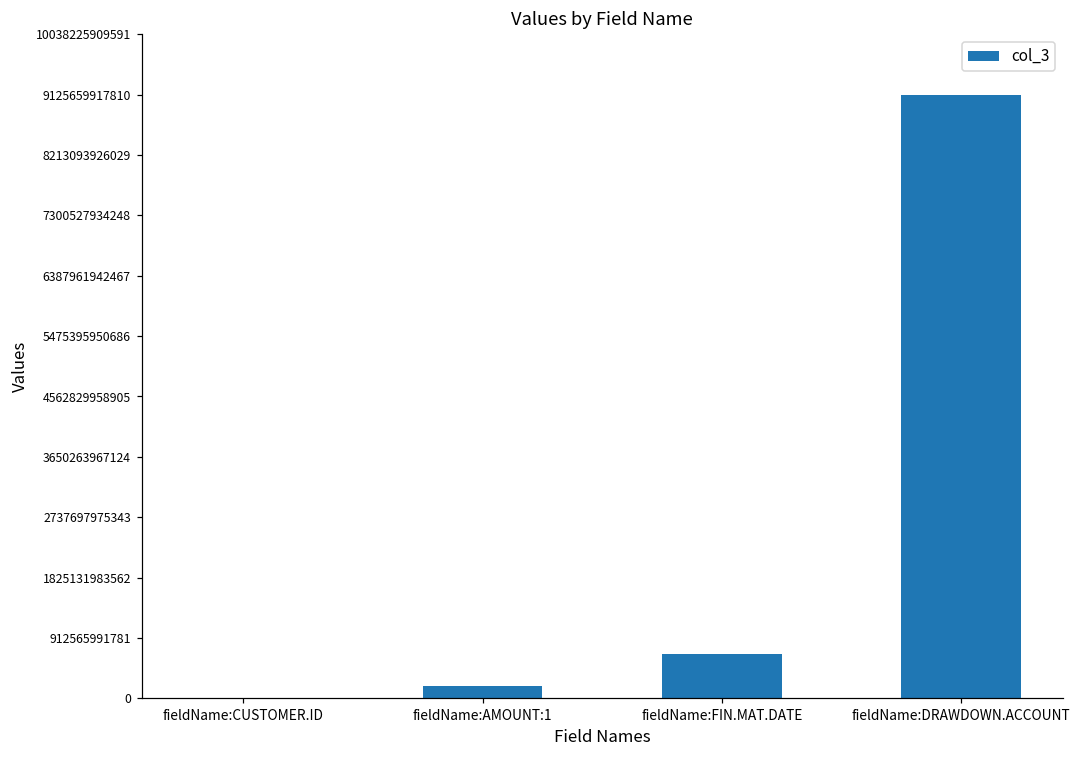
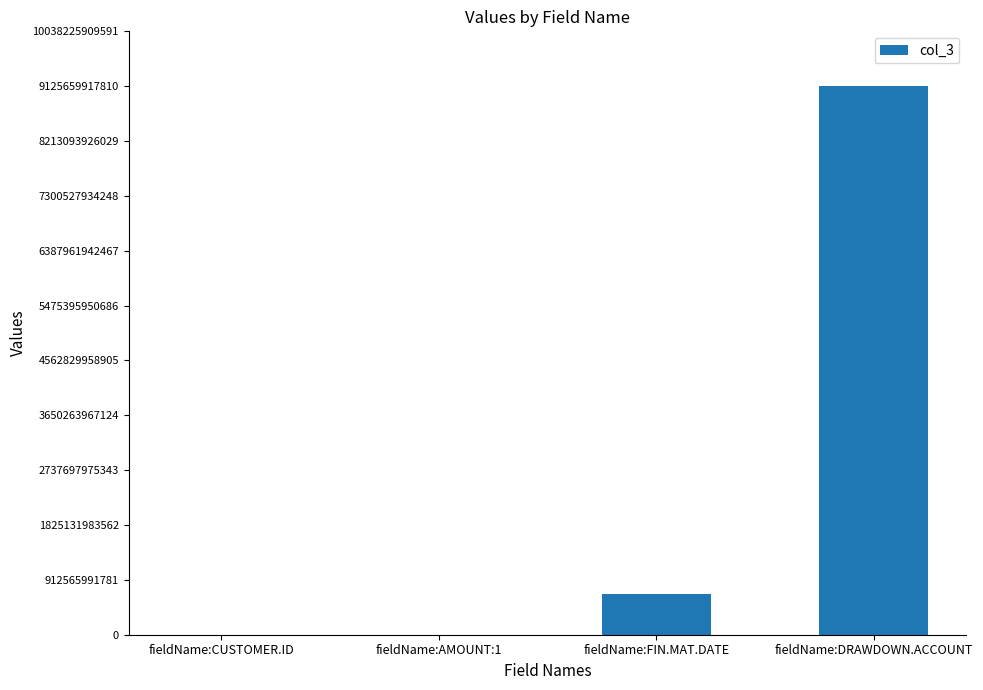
fieldName:AMOUNT:1: 200000000000 -> 0
